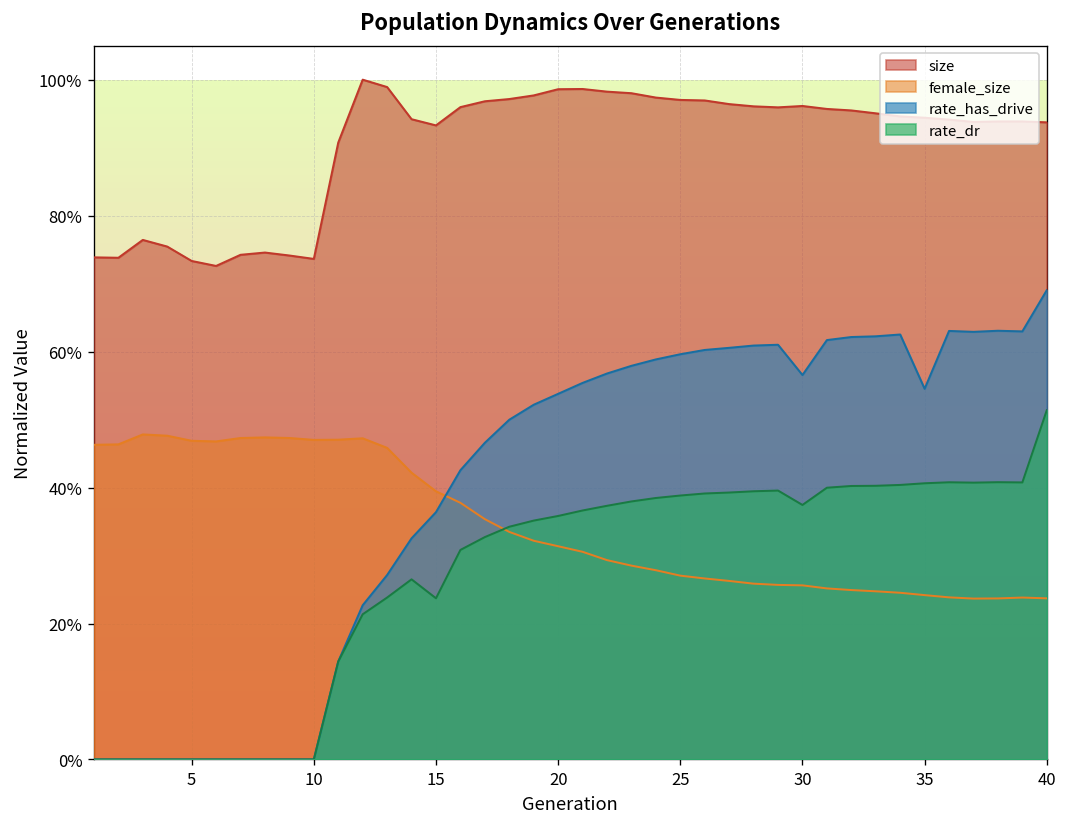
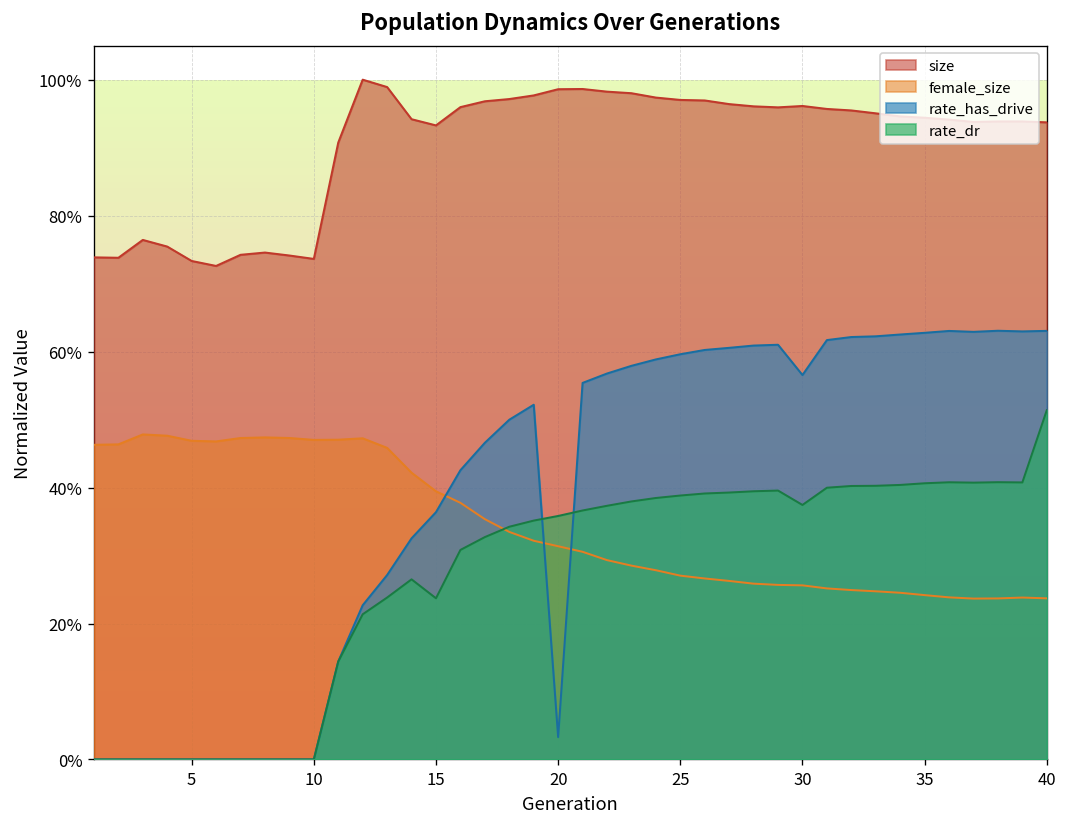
rate_has_drive, 20: 54% -> 3%
rate_has_drive, 35: 55% -> 63%
rate_has_drive, 40: 69% -> 63%
